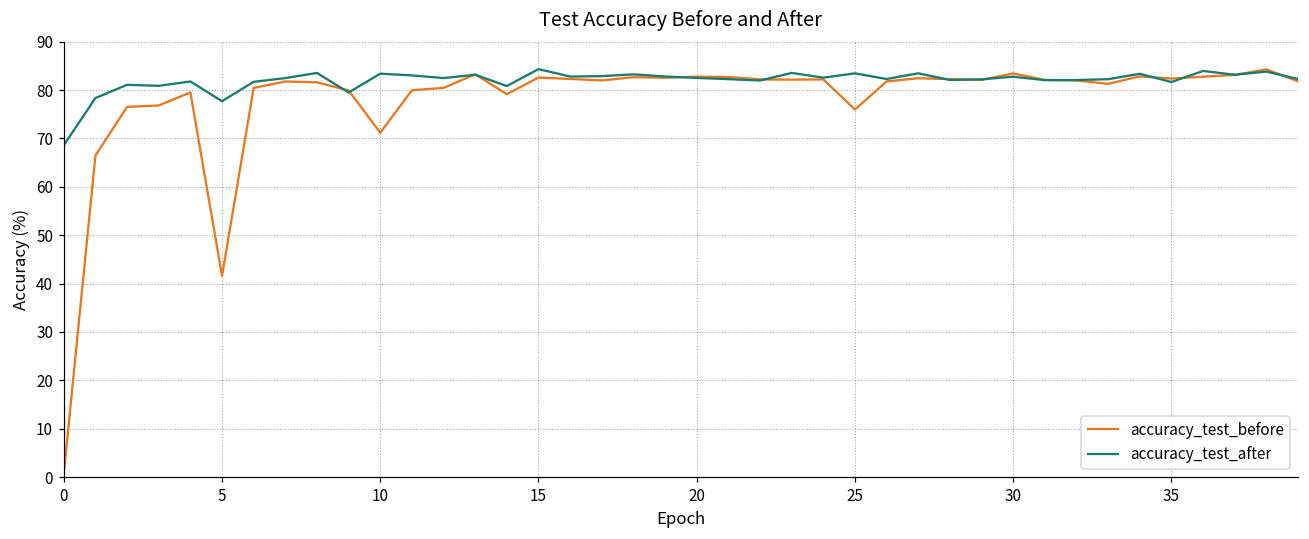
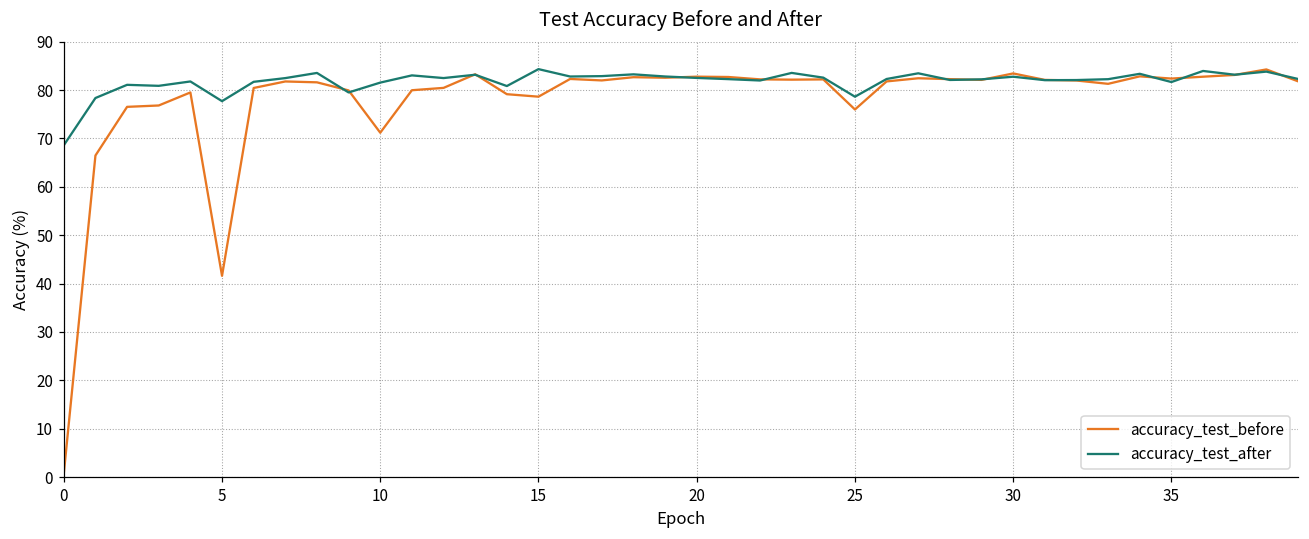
accuracy_test_after, 10: 83 -> 82
accuracy_test_before, 15: 83 -> 79
accuracy_test_after, 25: 83 -> 79
